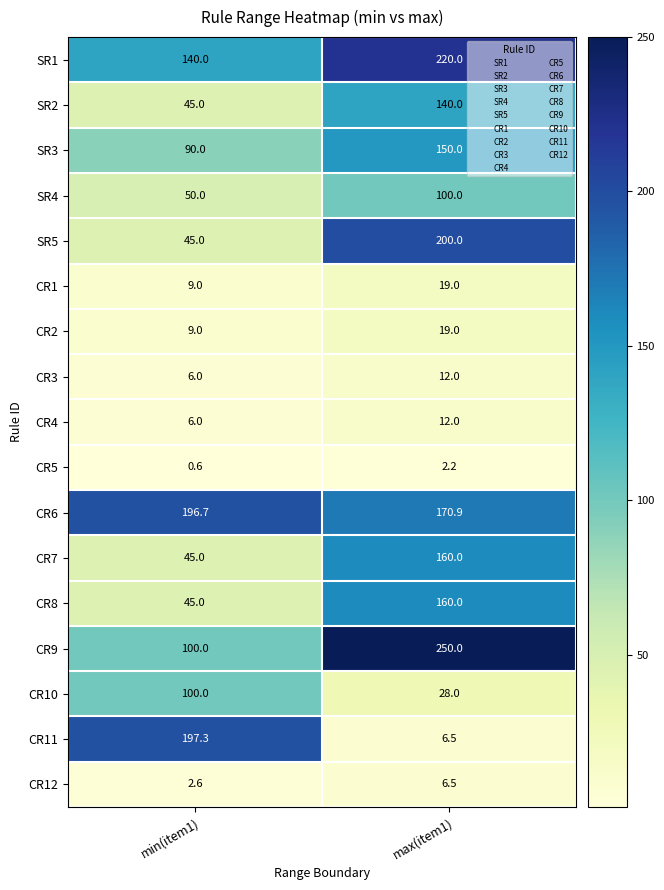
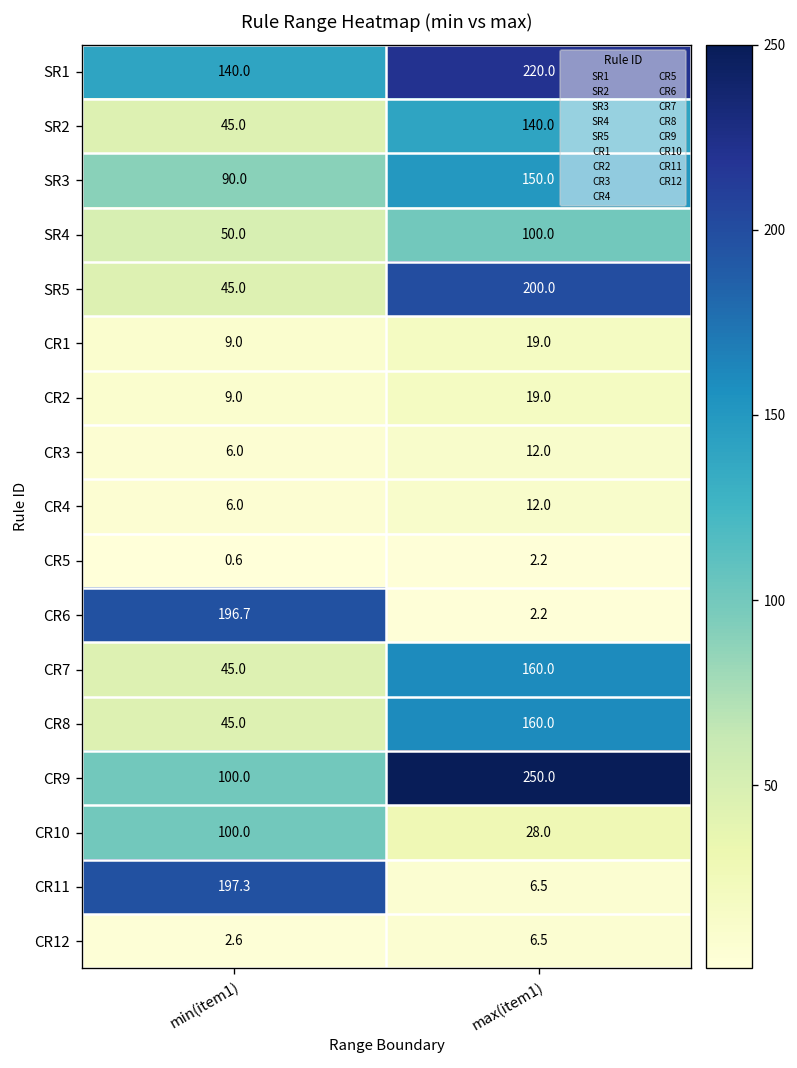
CR6, max(item1): 170.9 -> 2.2
